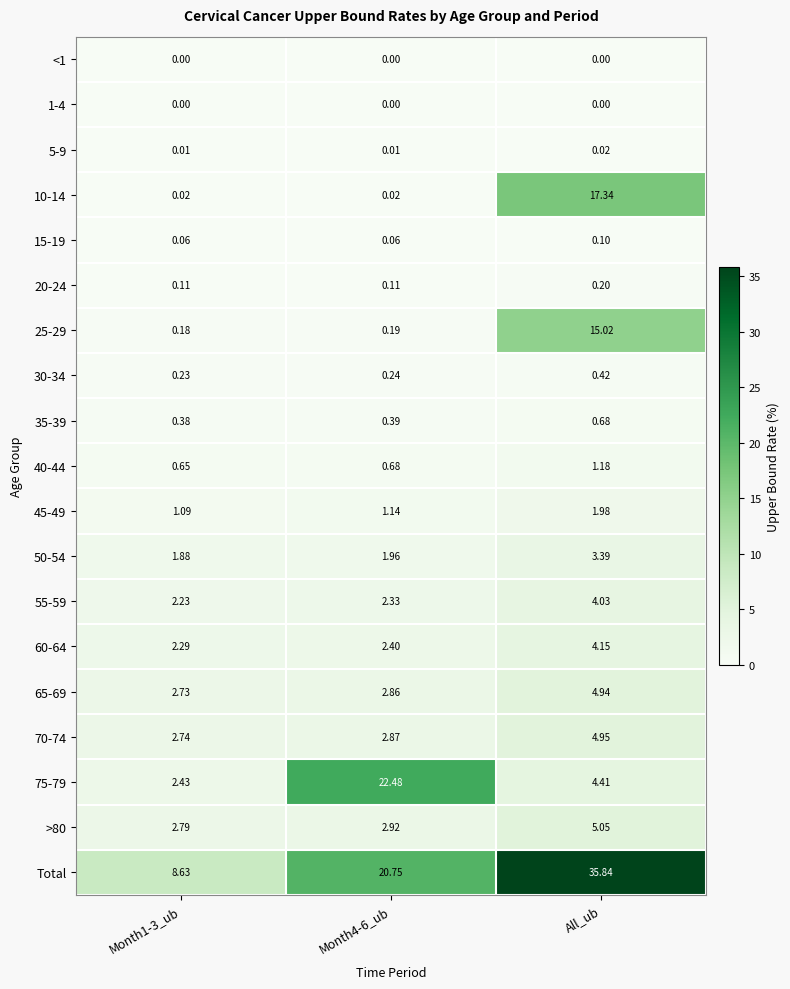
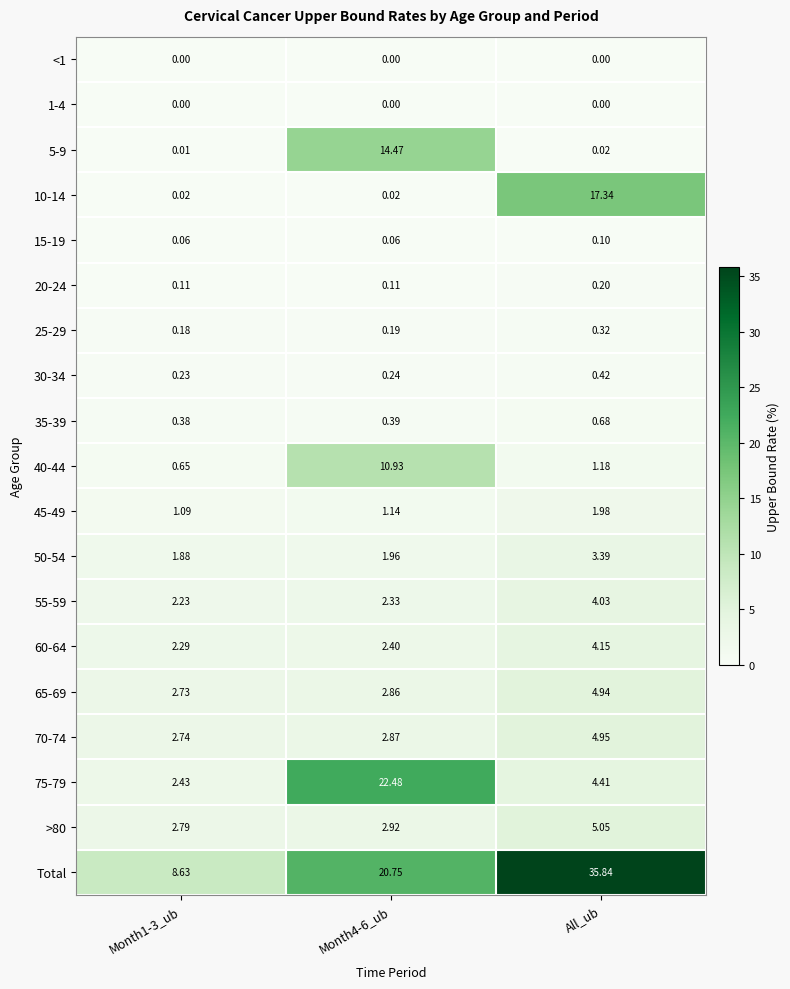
5-9, Month4-6_ub: 0.01 -> 14.47
25-29, All_ub: 15.02 -> 0.32
40-44, Month4-6_ub: 0.68 -> 10.93
